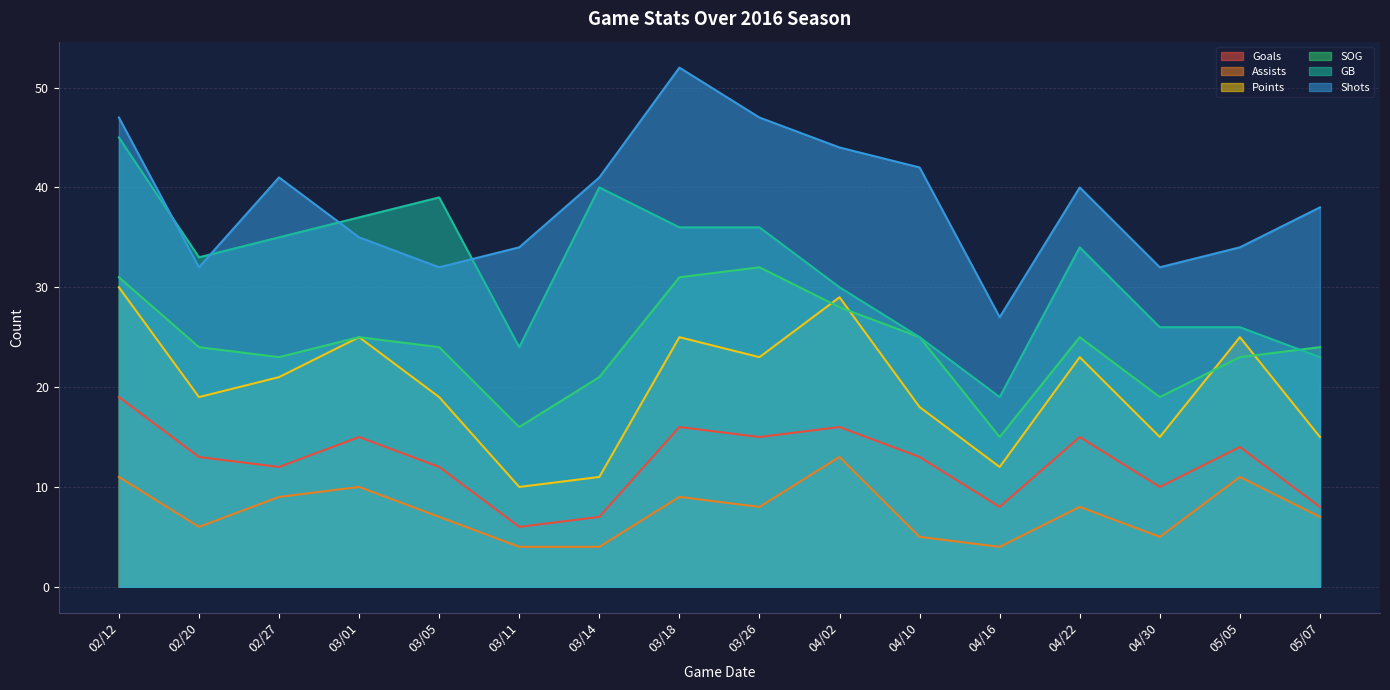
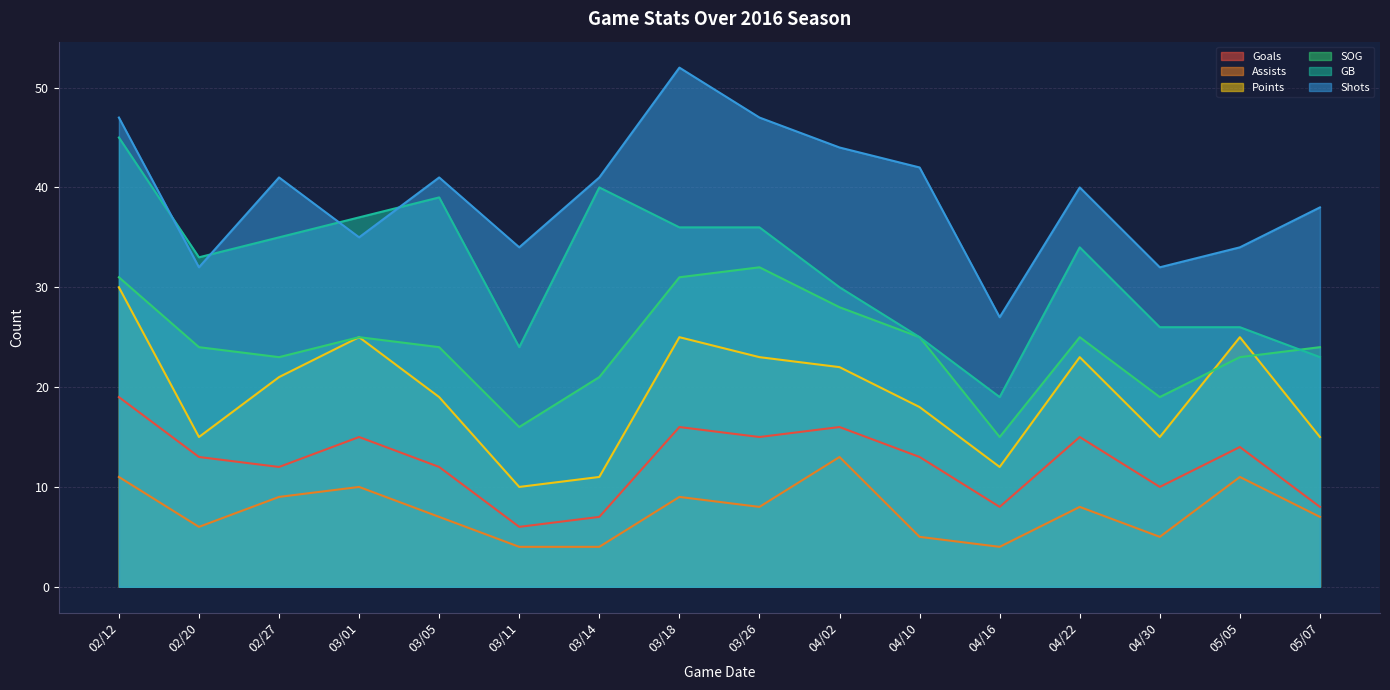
Points, 02/20: 19 -> 15
Shots, 03/05: 32 -> 41
Points, 04/02: 29 -> 22
